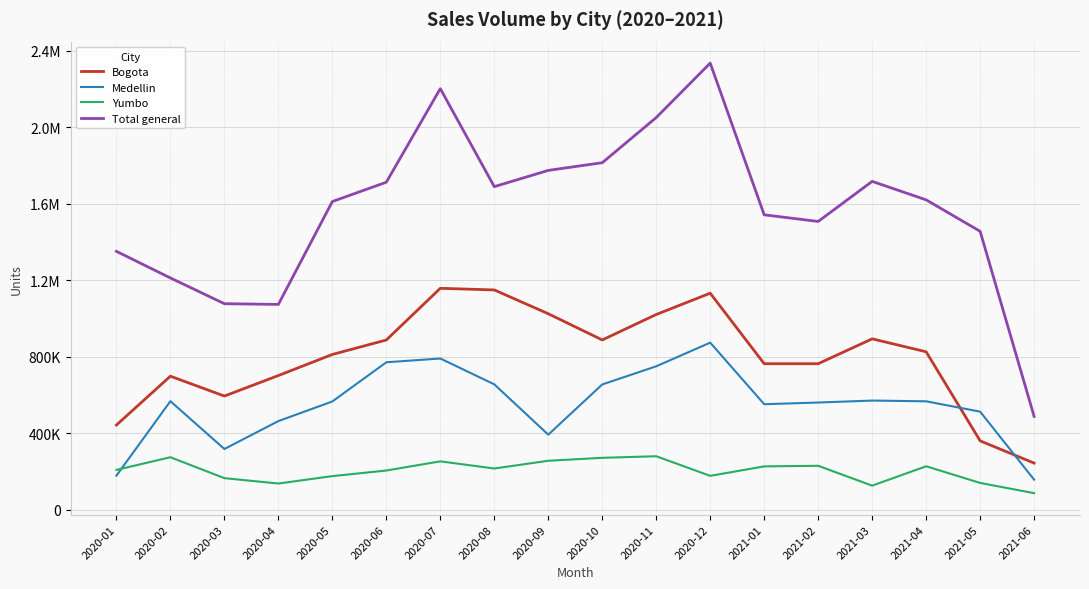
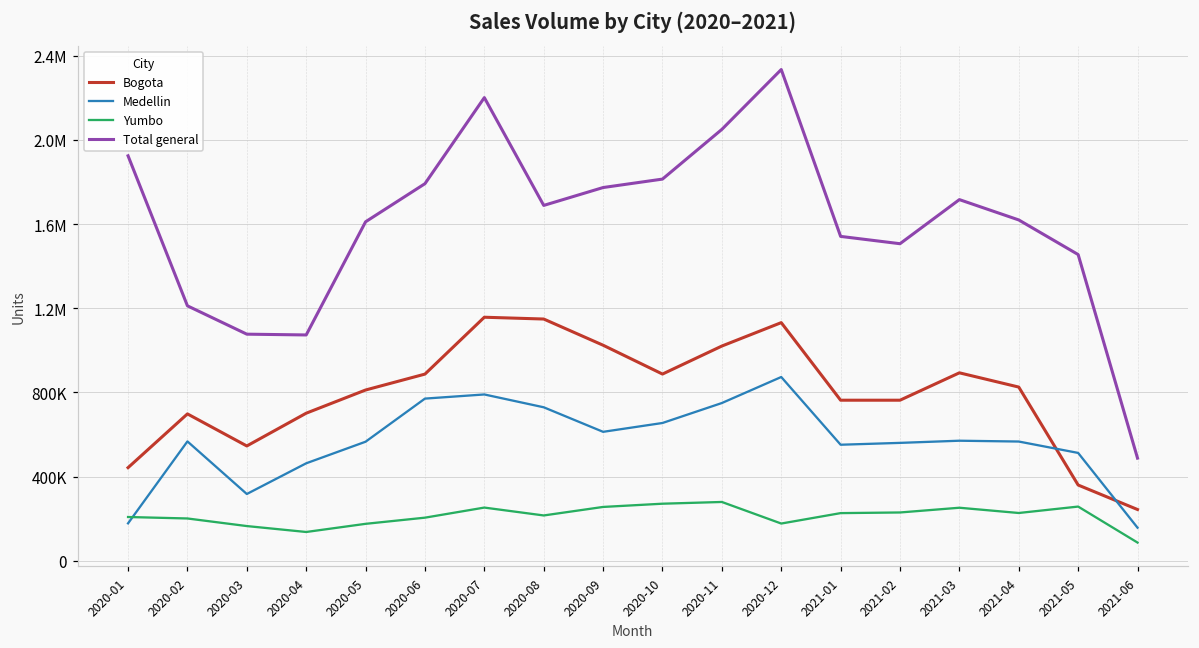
Total general, 2020-01: 1350000 -> 1920000
Yumbo, 2020-02: 270000 -> 200000
Bogota, 2020-03: 590000 -> 550000
Total general, 2020-06: 1710000 -> 1790000
Medellin, 2020-08: 660000 -> 730000
Medellin, 2020-09: 390000 -> 610000
Yumbo, 2021-03: 130000 -> 250000
Yumbo, 2021-05: 140000 -> 260000
